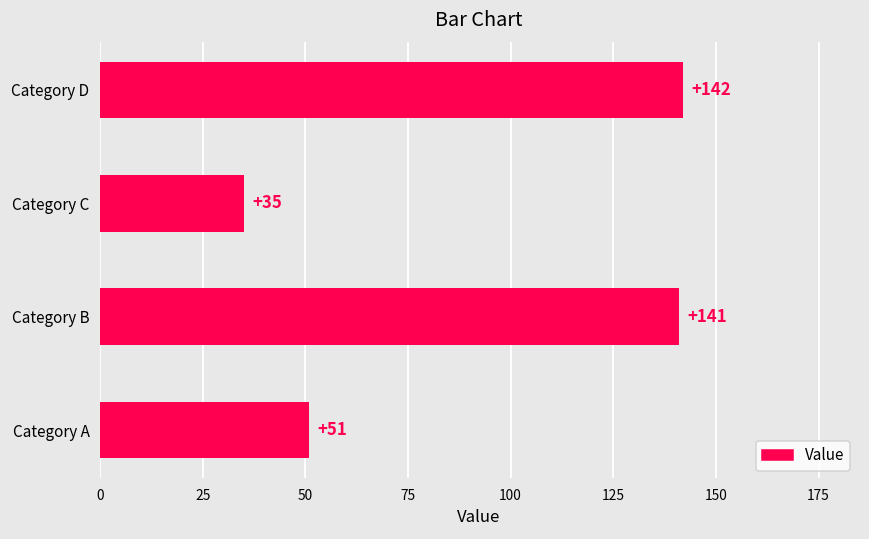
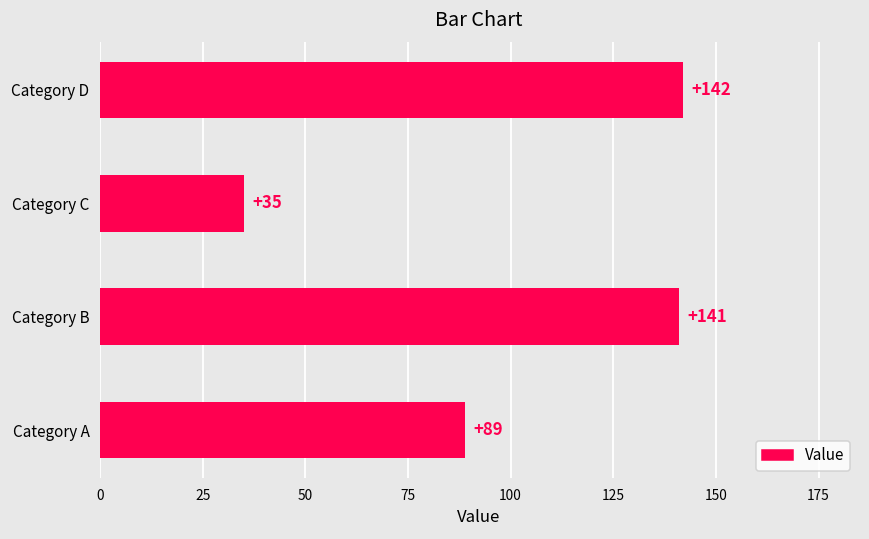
Category A: +51 -> +89
